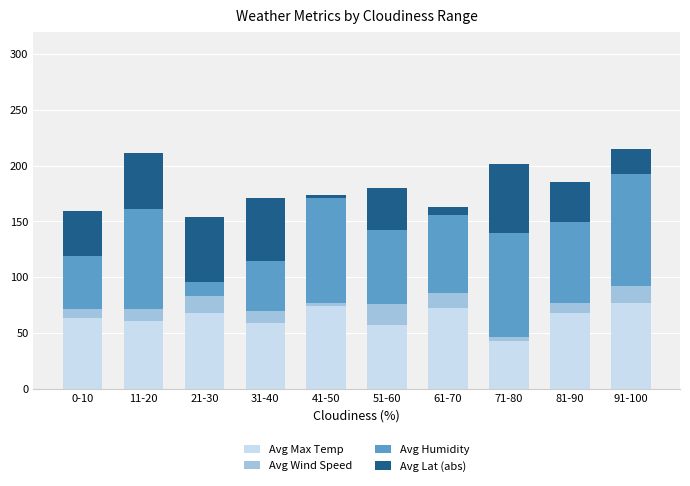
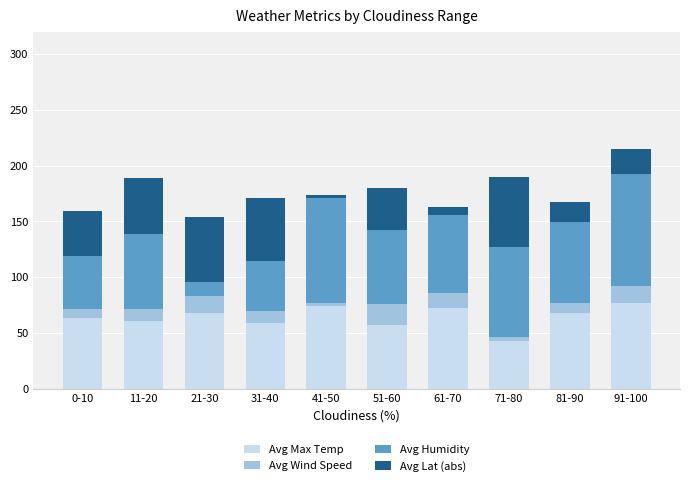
Avg Humidity, 11-20: 90 -> 67
Avg Humidity, 71-80: 93 -> 81
Avg Lat (abs), 81-90: 36 -> 18
